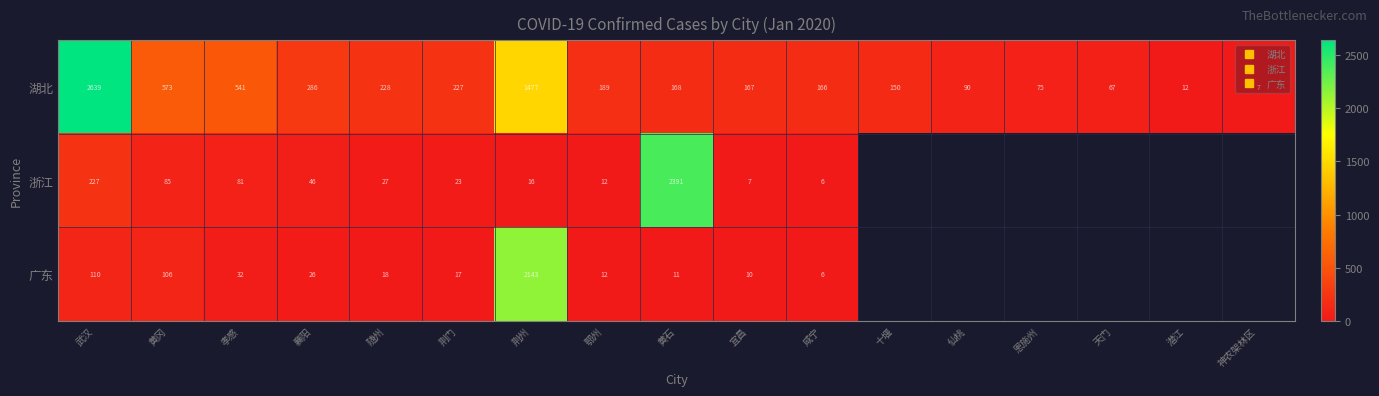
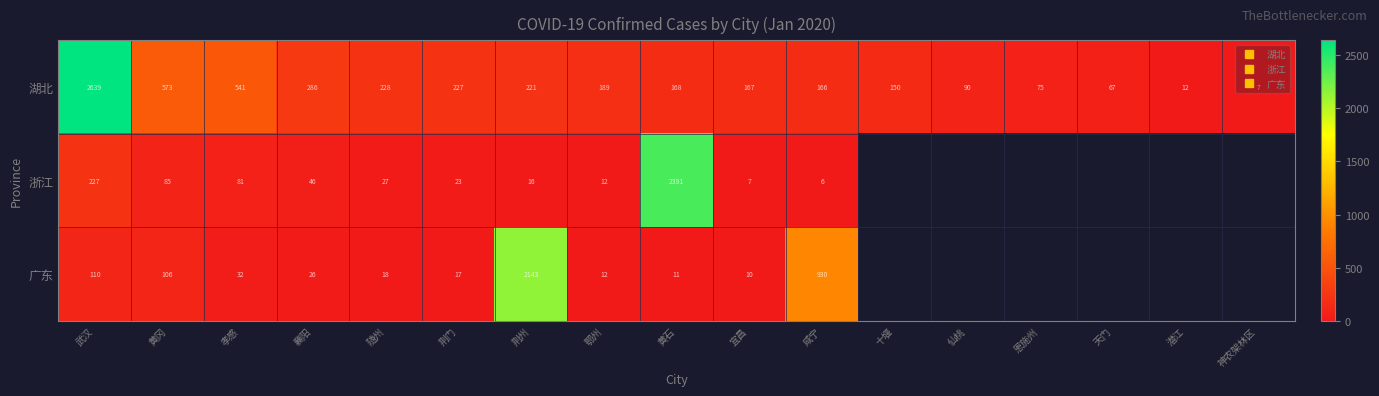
湖北, 荆州: 1477 -> 221
广东, 咸宁: 6 -> 930
